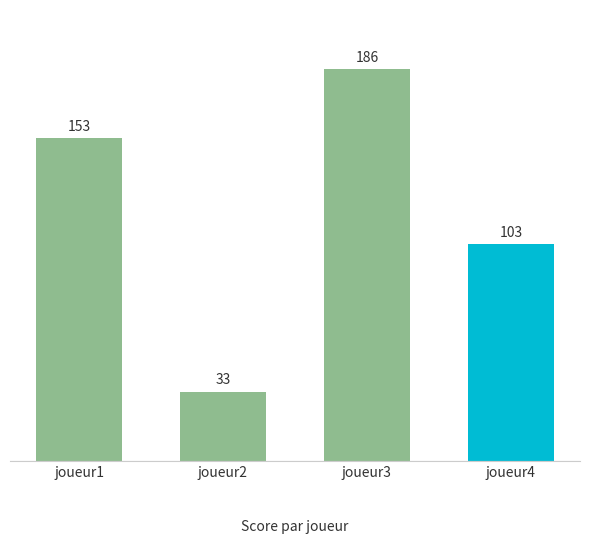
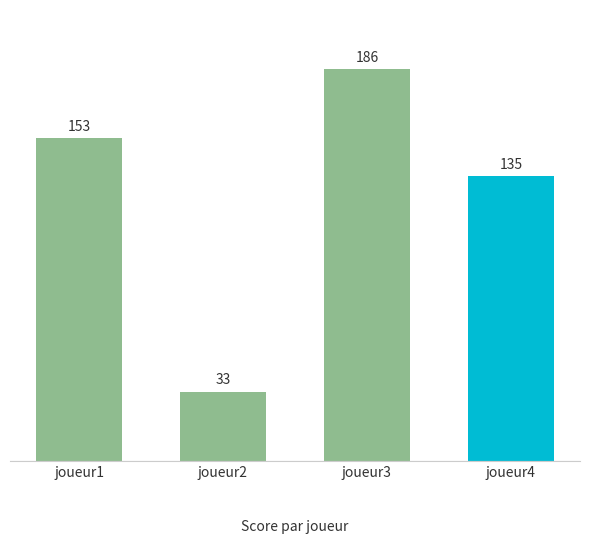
joueur4: 103 -> 135
